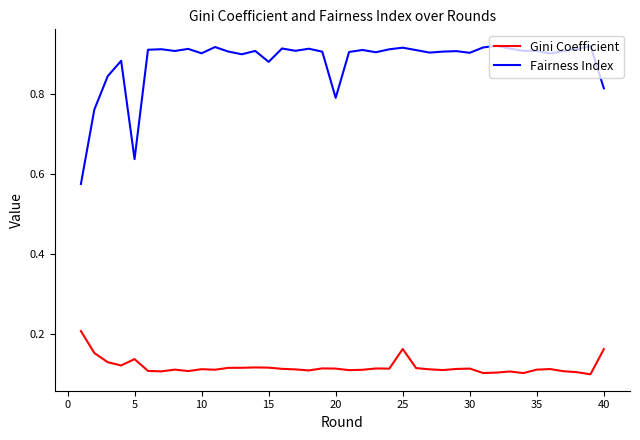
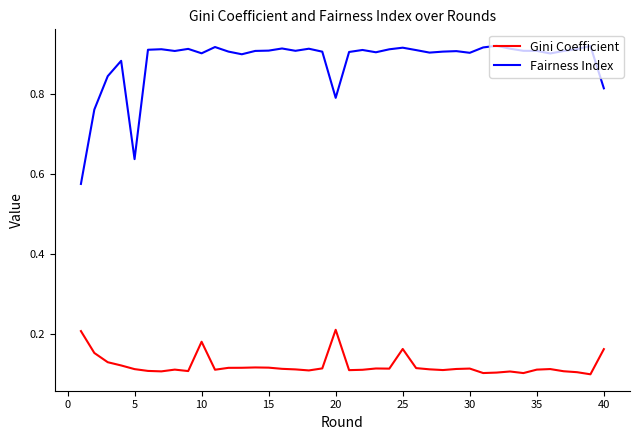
Gini Coefficient, 5: 0.14 -> 0.11
Gini Coefficient, 10: 0.11 -> 0.18
Fairness Index, 15: 0.88 -> 0.91
Gini Coefficient, 20: 0.11 -> 0.21
